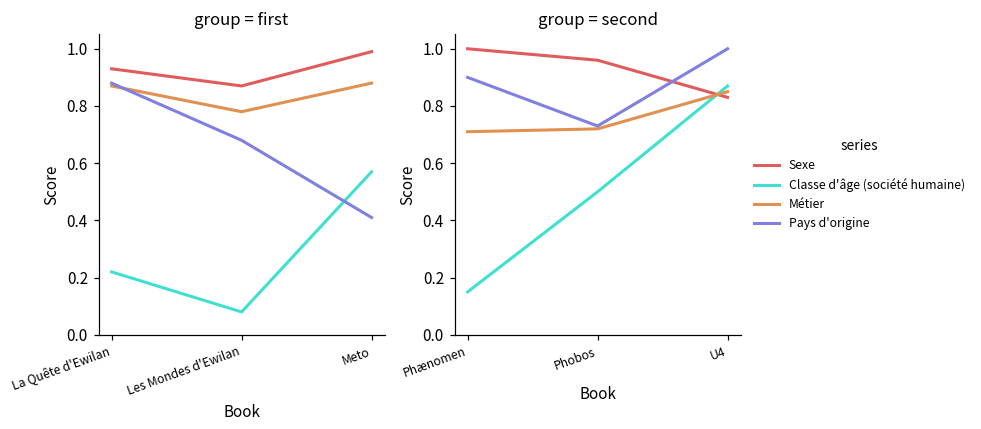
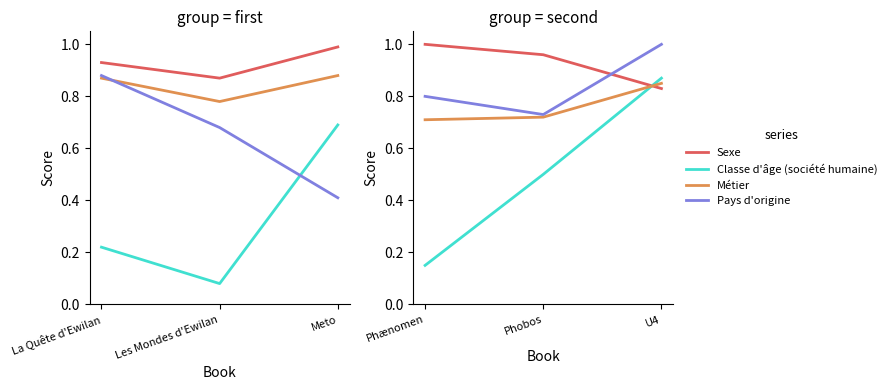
group = first, Classe d'âge (société humaine), Meto: 0.57 -> 0.69
group = second, Pays d'origine, Phænomen: 0.9 -> 0.8
